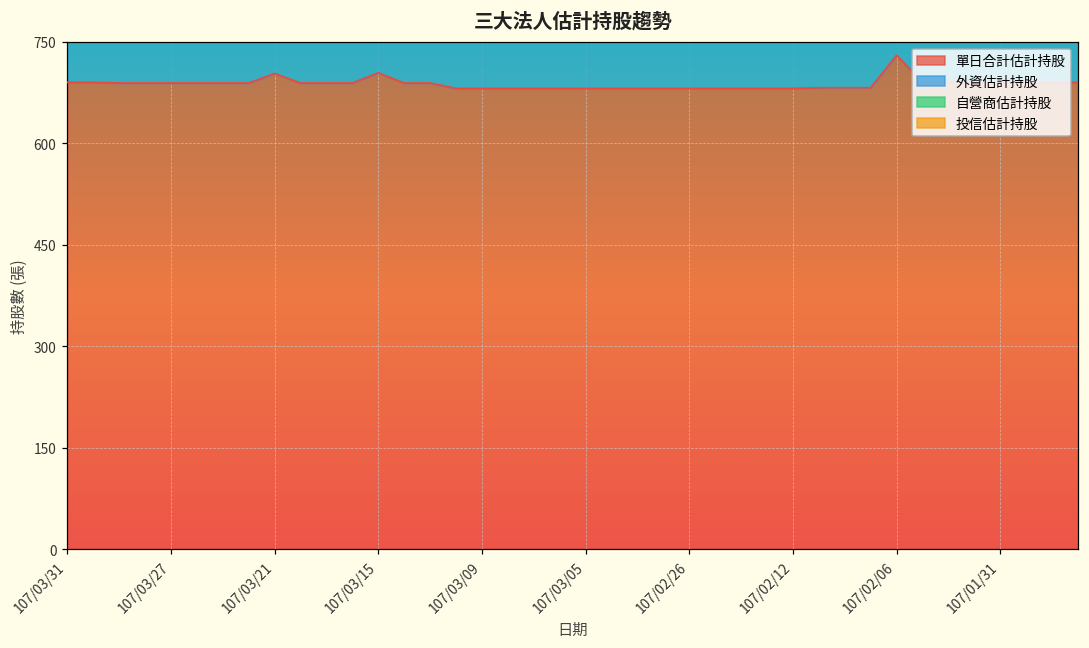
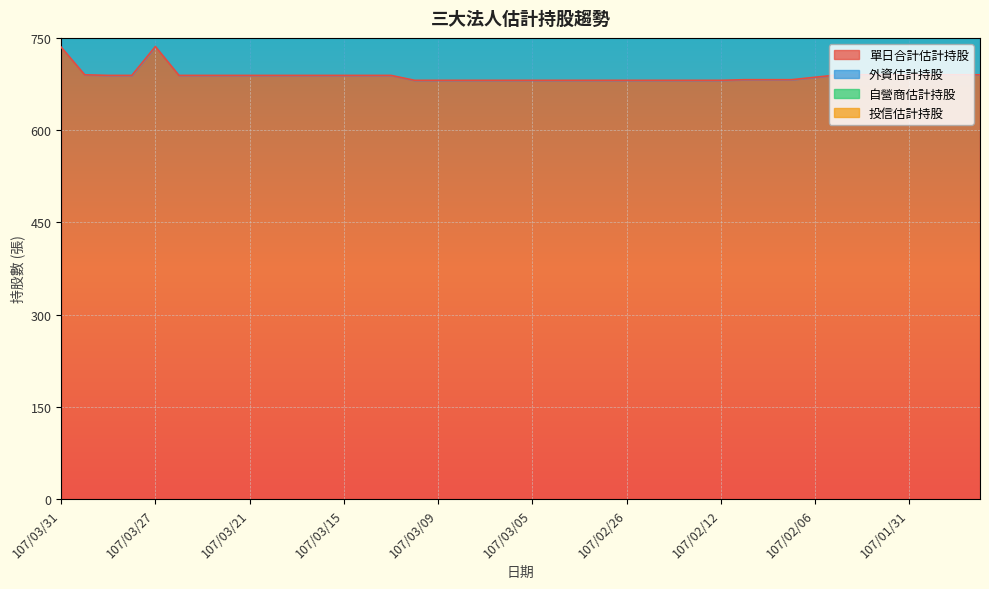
單日合計估計持股, 107/03/31: 690 -> 740
單日合計估計持股, 107/03/27: 690 -> 740
單日合計估計持股, 107/03/21: 700 -> 690
單日合計估計持股, 107/03/15: 700 -> 690
單日合計估計持股, 107/02/06: 730 -> 690
